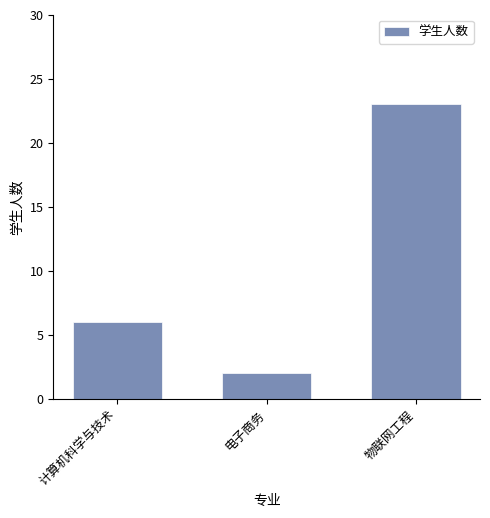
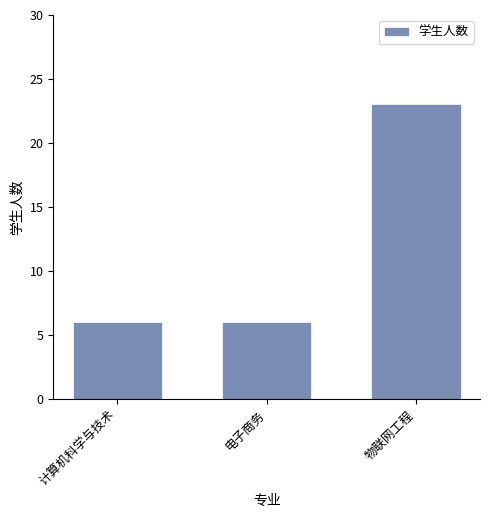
电子商务: 2 -> 6
